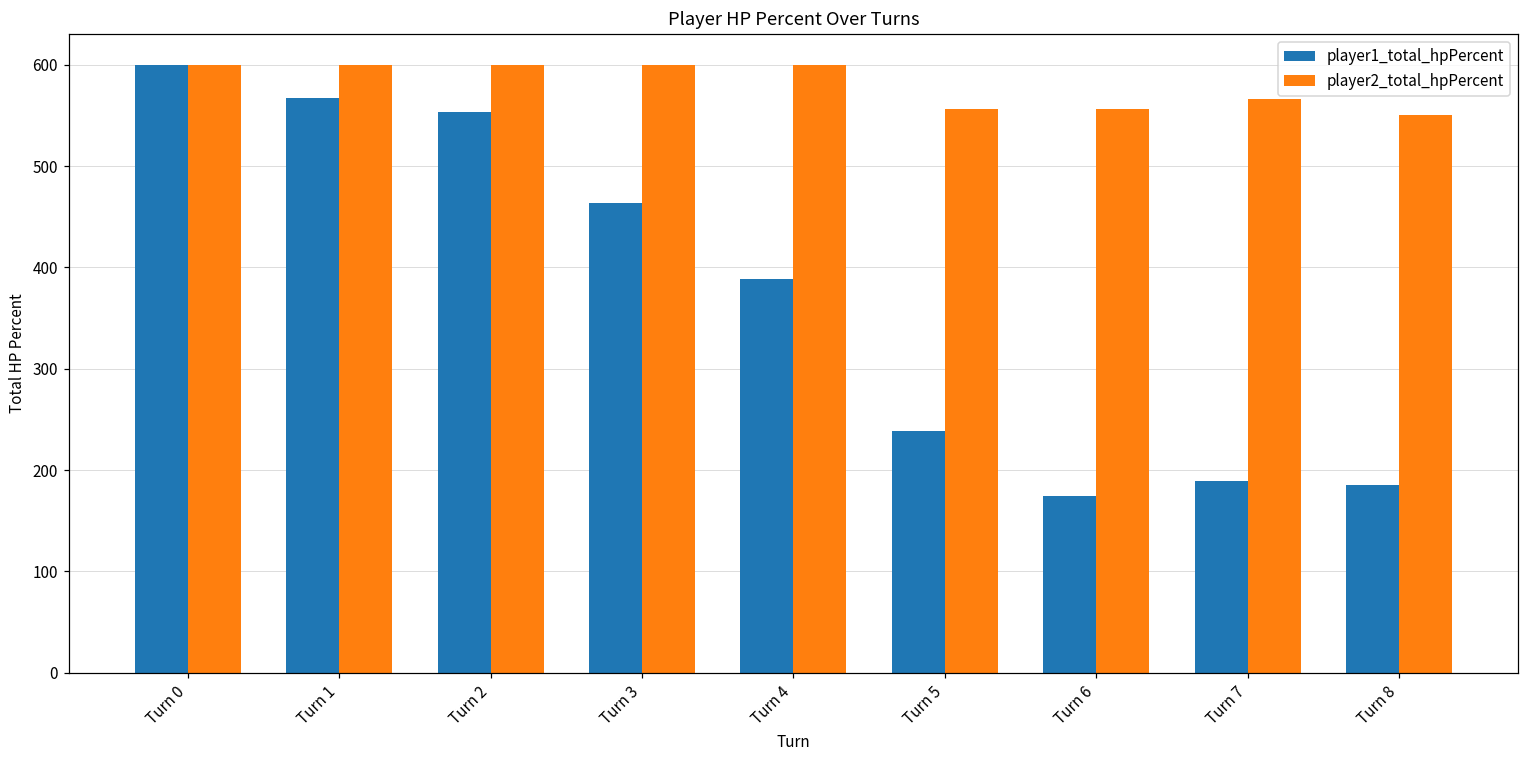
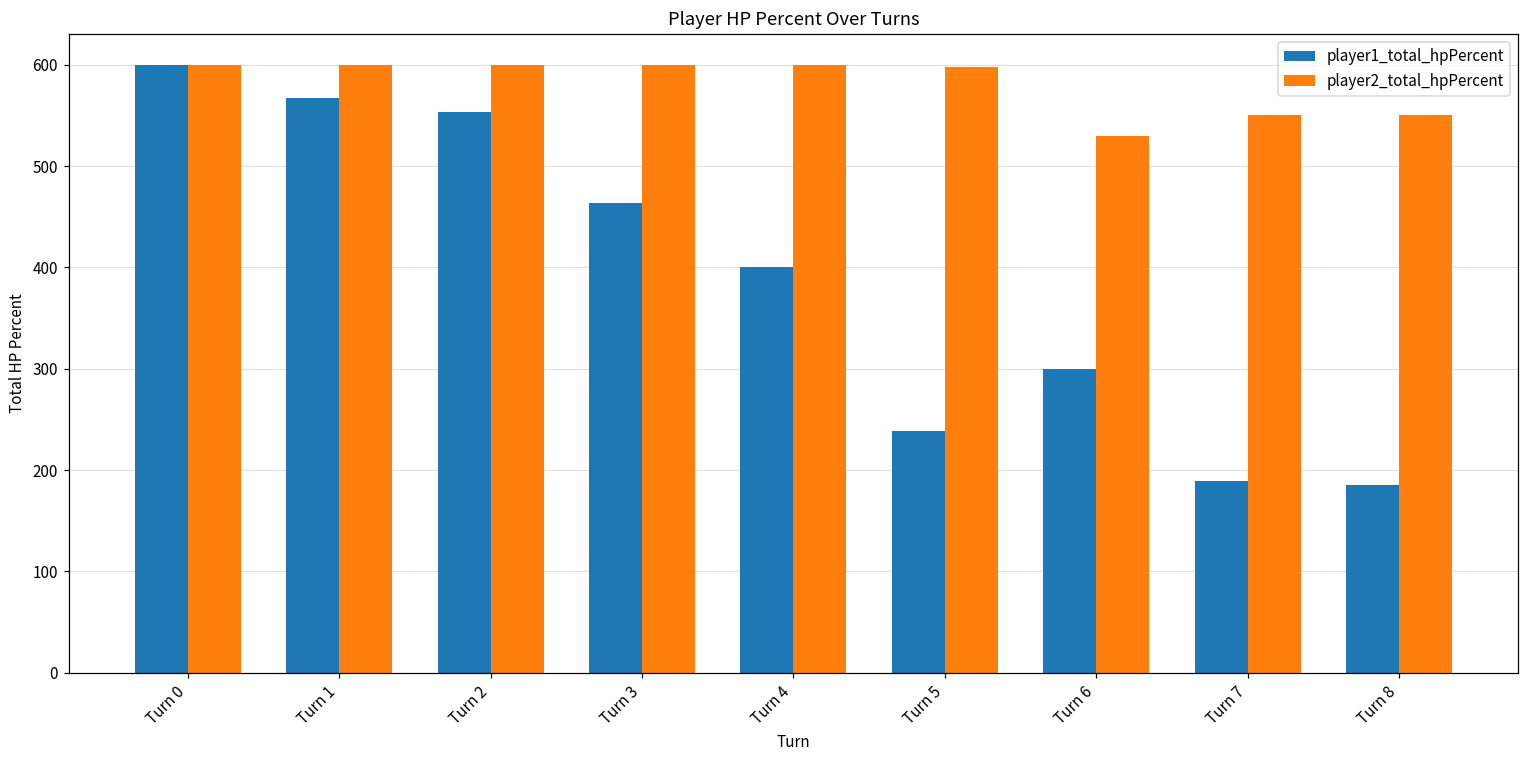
player1_total_hpPercent, Turn 4: 390 -> 400
player2_total_hpPercent, Turn 5: 560 -> 600
player1_total_hpPercent, Turn 6: 170 -> 300
player2_total_hpPercent, Turn 6: 560 -> 530
player2_total_hpPercent, Turn 7: 570 -> 550
